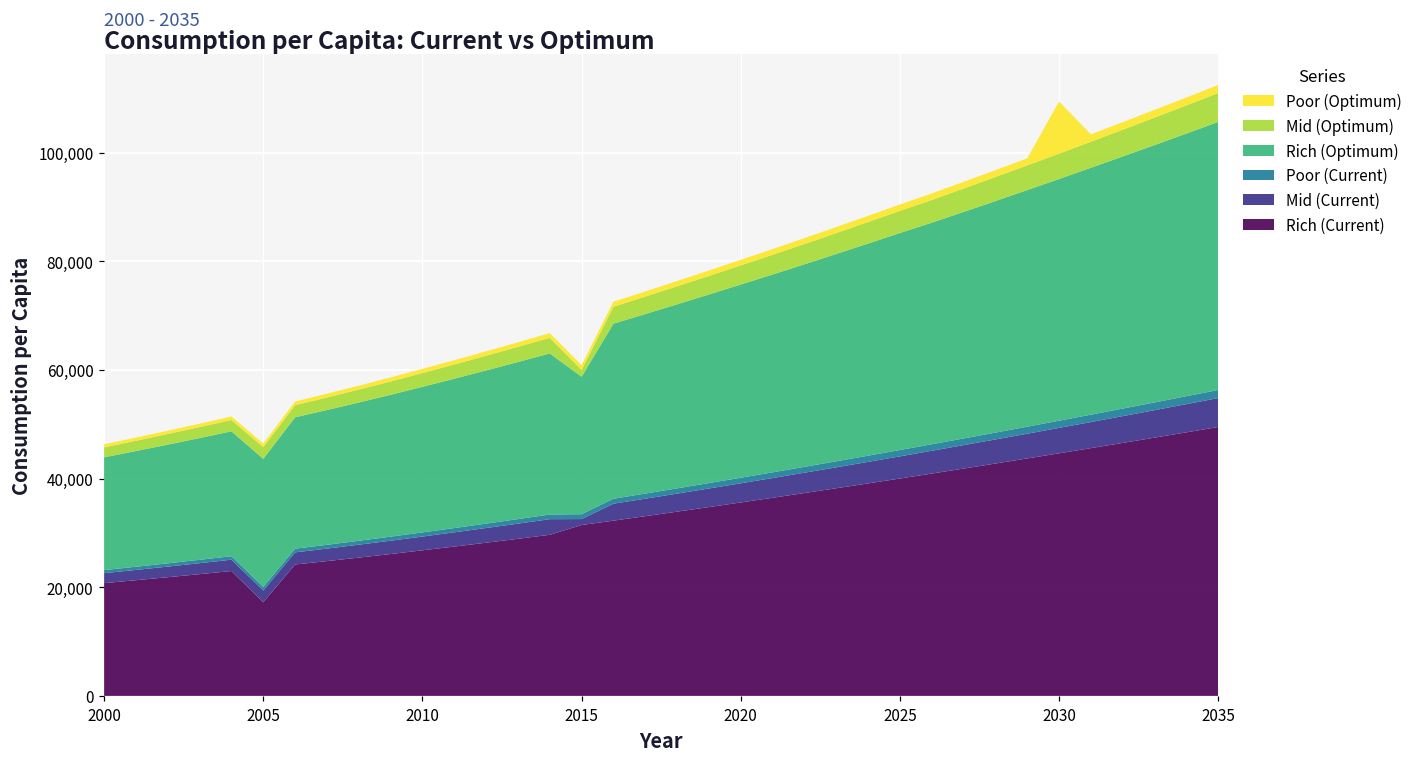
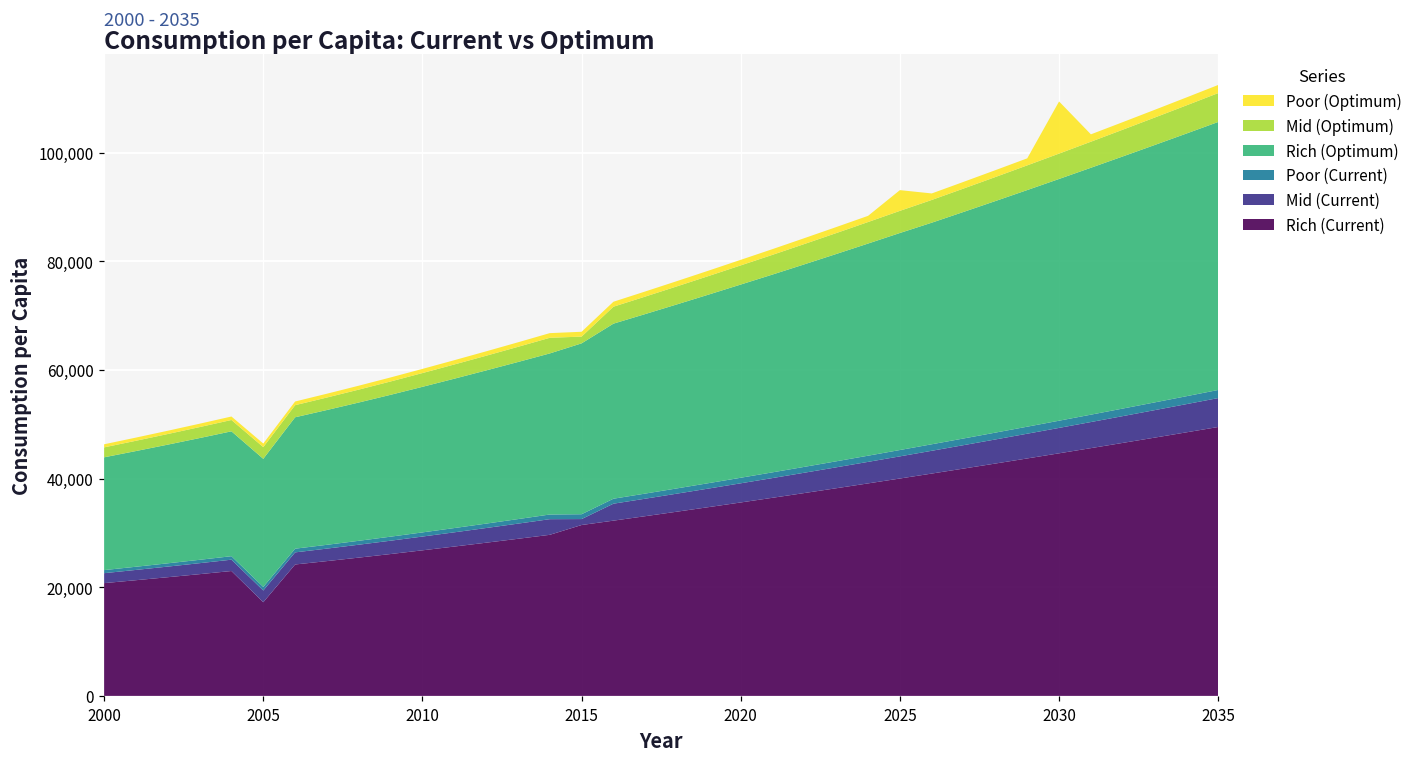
Rich (Optimum), 2015: 25,000 -> 31,000
Poor (Optimum), 2025: 1,000 -> 4,000
